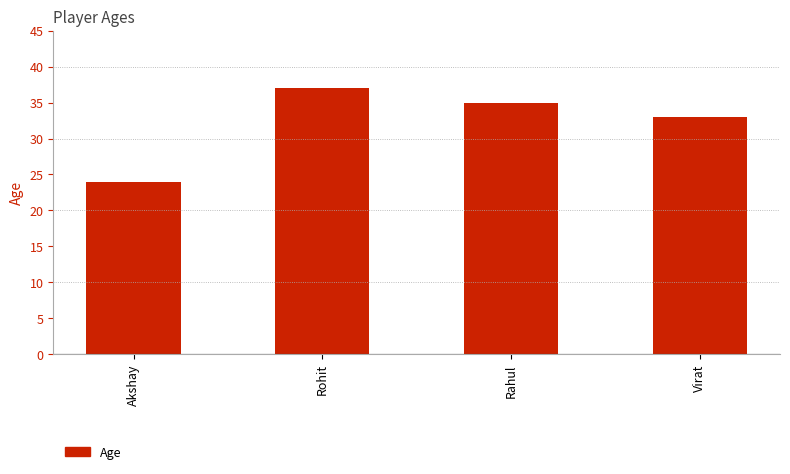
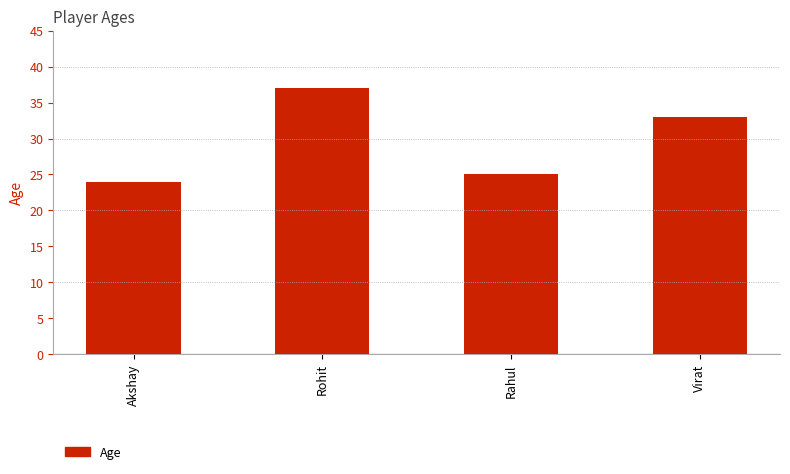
Rahul: 35 -> 25
